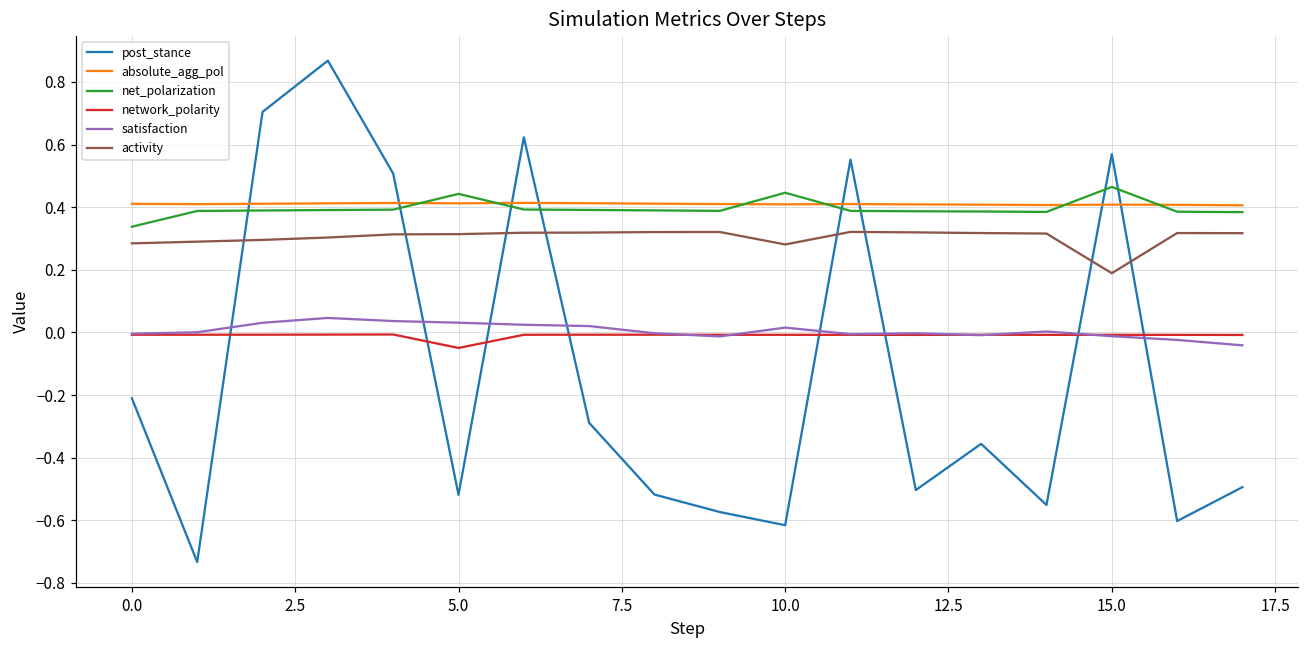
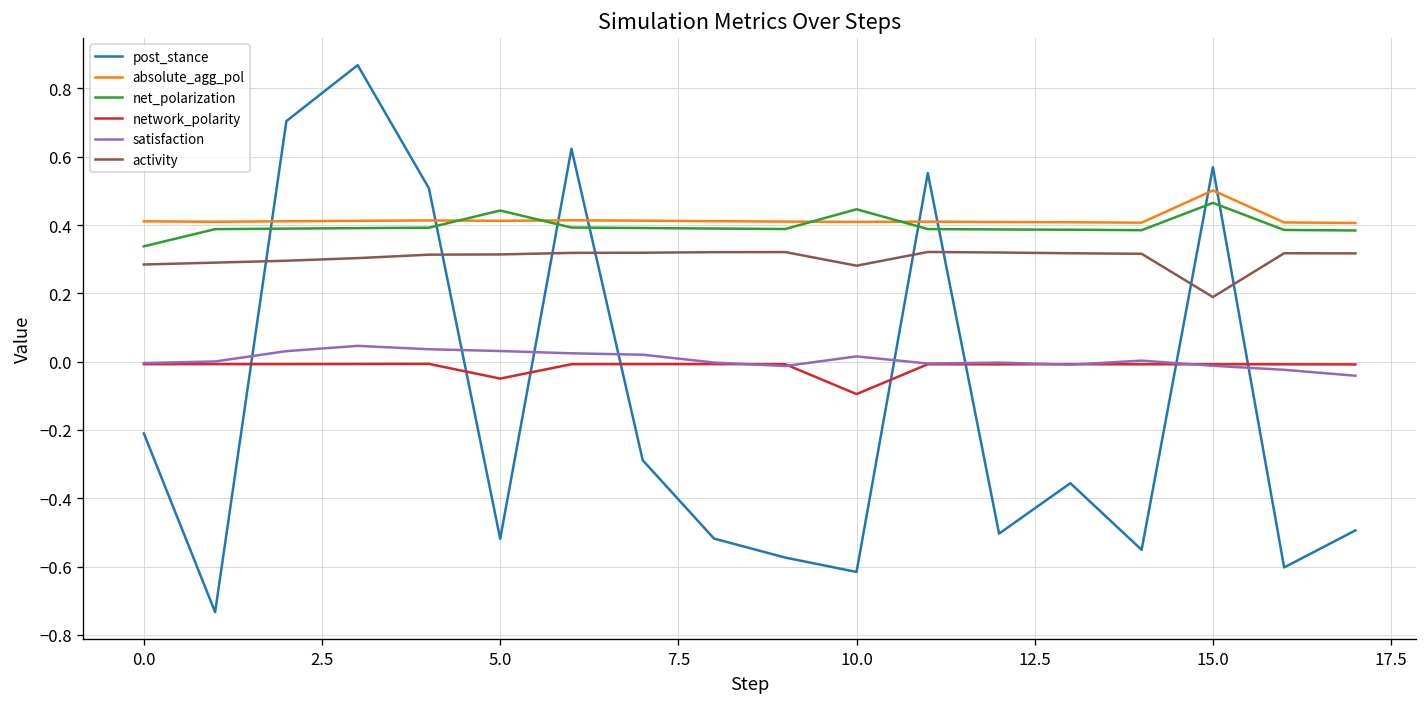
network_polarity, 10.0: -0.01 -> -0.09
absolute_agg_pol, 15.0: 0.41 -> 0.50
